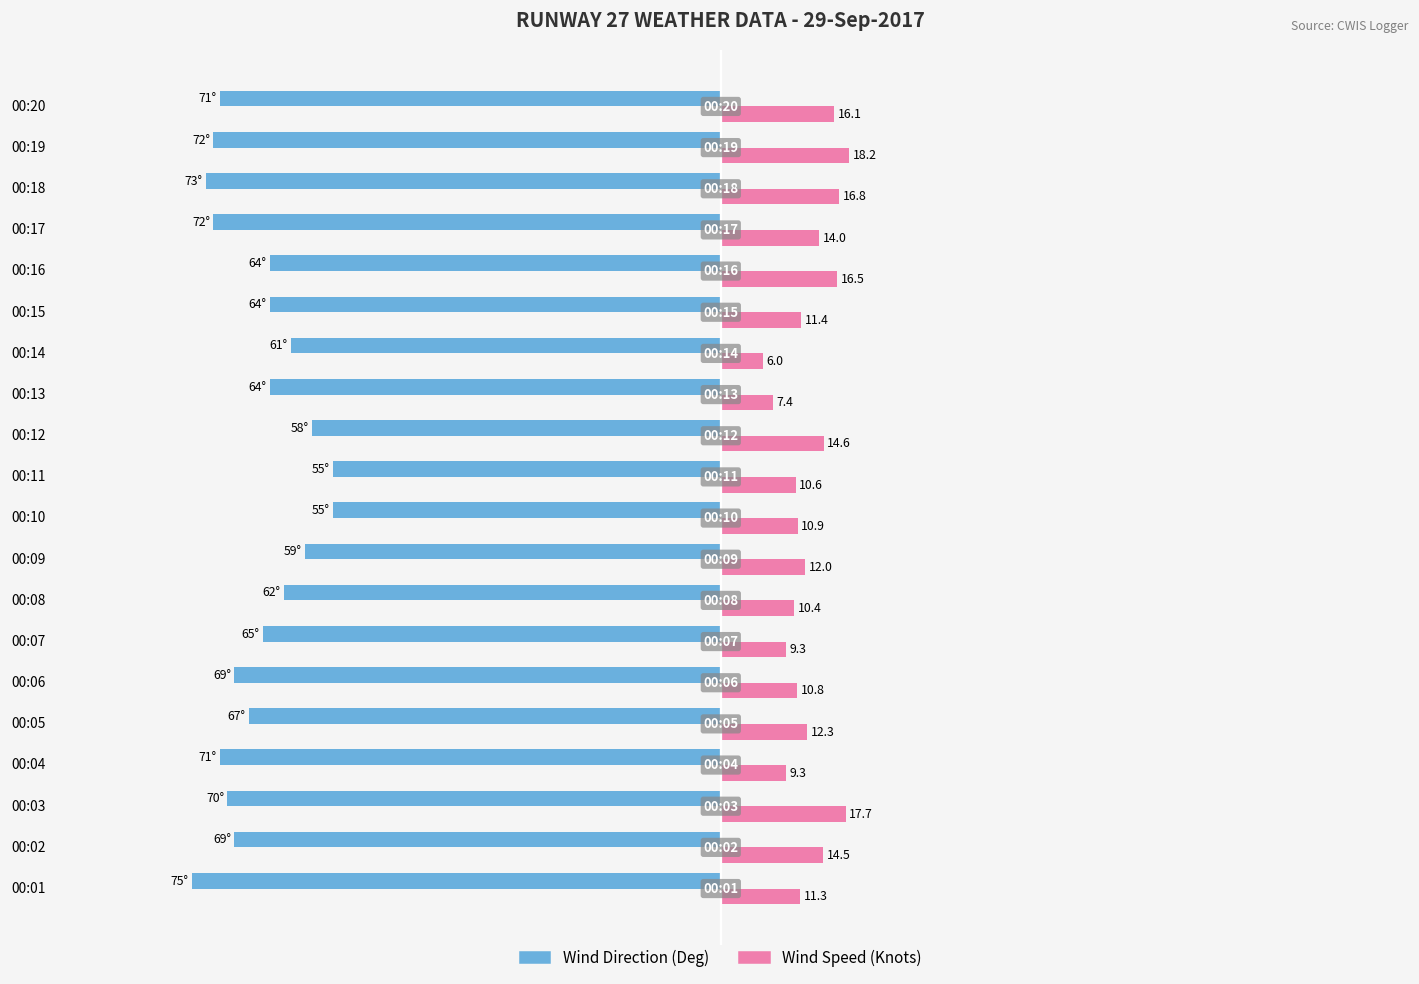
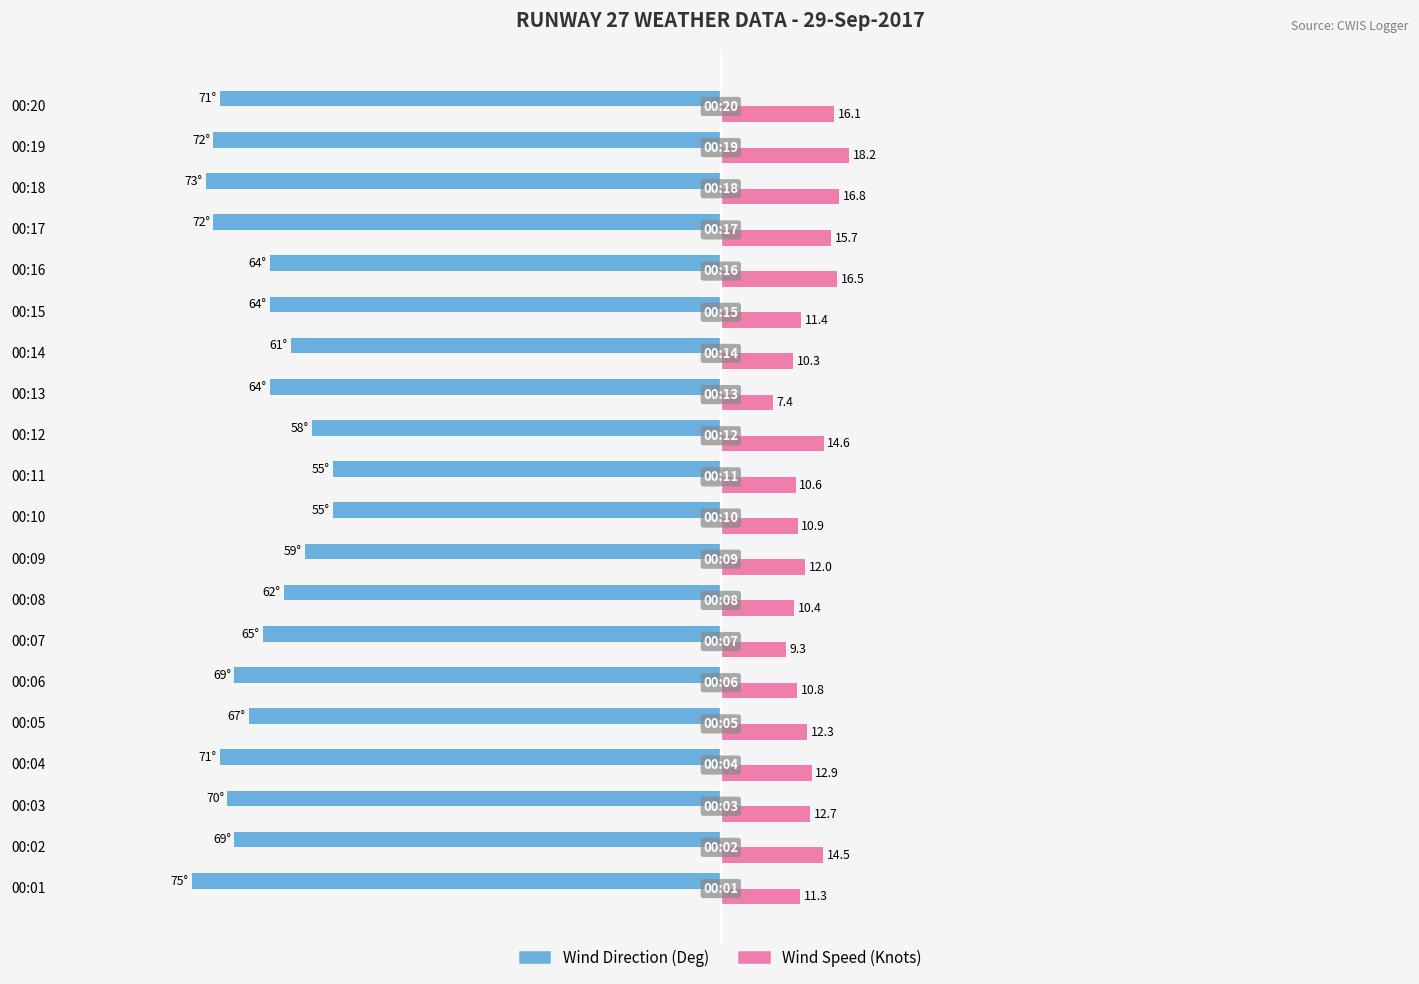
Wind Speed (Knots), 00:17: 14.0 -> 15.7
Wind Speed (Knots), 00:14: 6.0 -> 10.3
Wind Speed (Knots), 00:04: 9.3 -> 12.9
Wind Speed (Knots), 00:03: 17.7 -> 12.7
